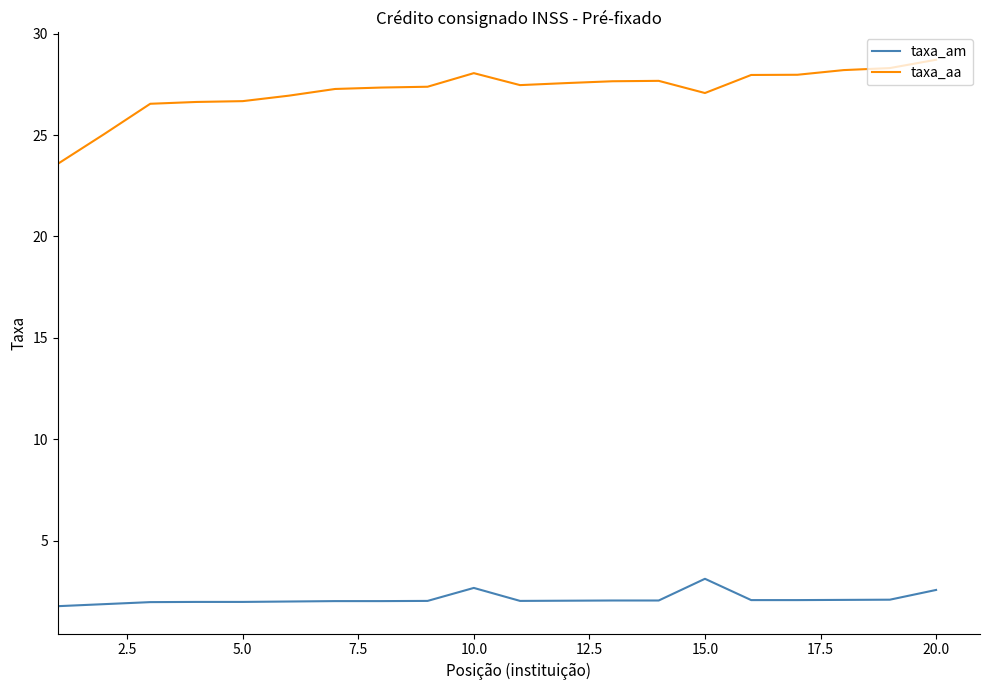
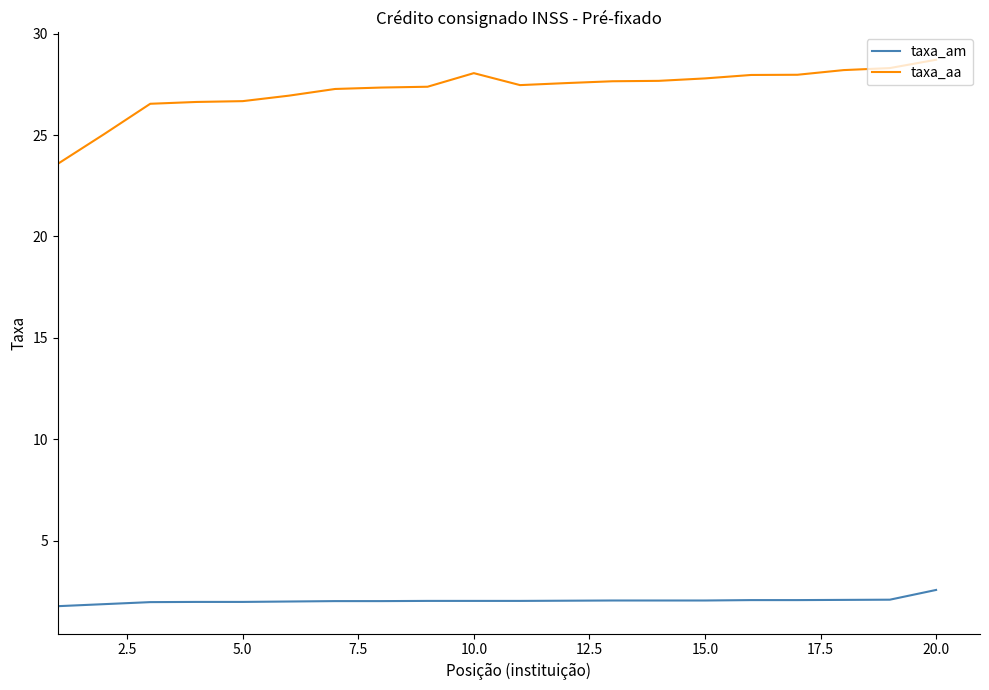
taxa_am, 10.0: 2.7 -> 2.0
taxa_am, 15.0: 3.1 -> 2.1
taxa_aa, 15.0: 27.1 -> 27.8
